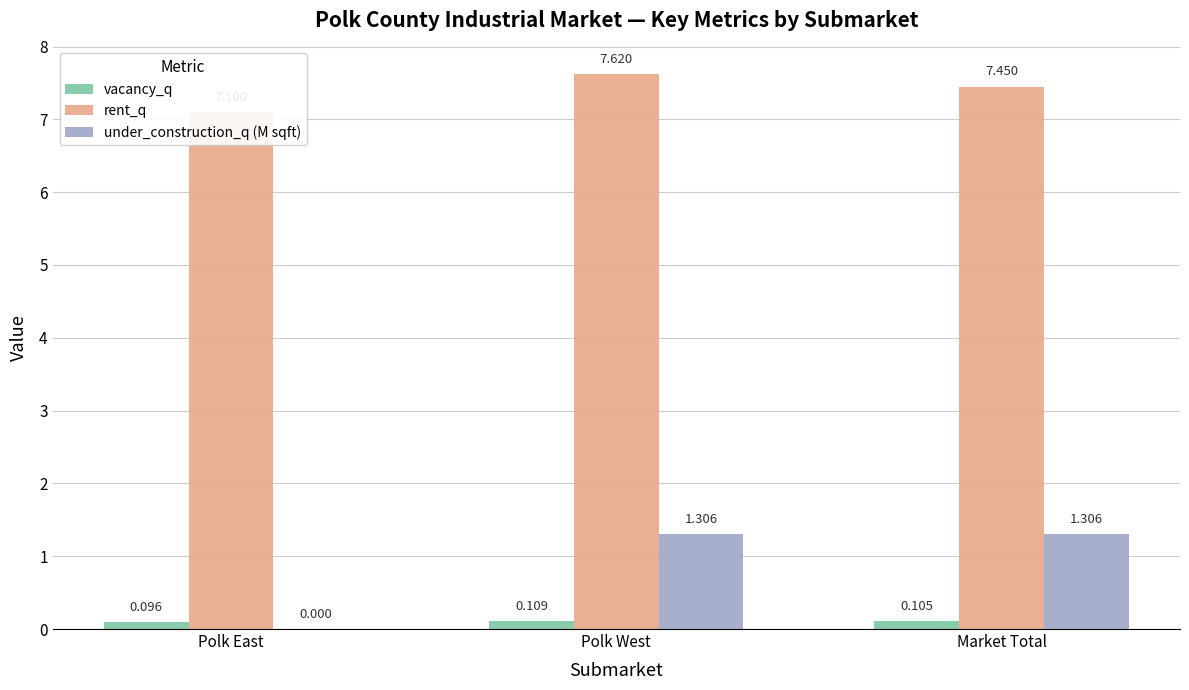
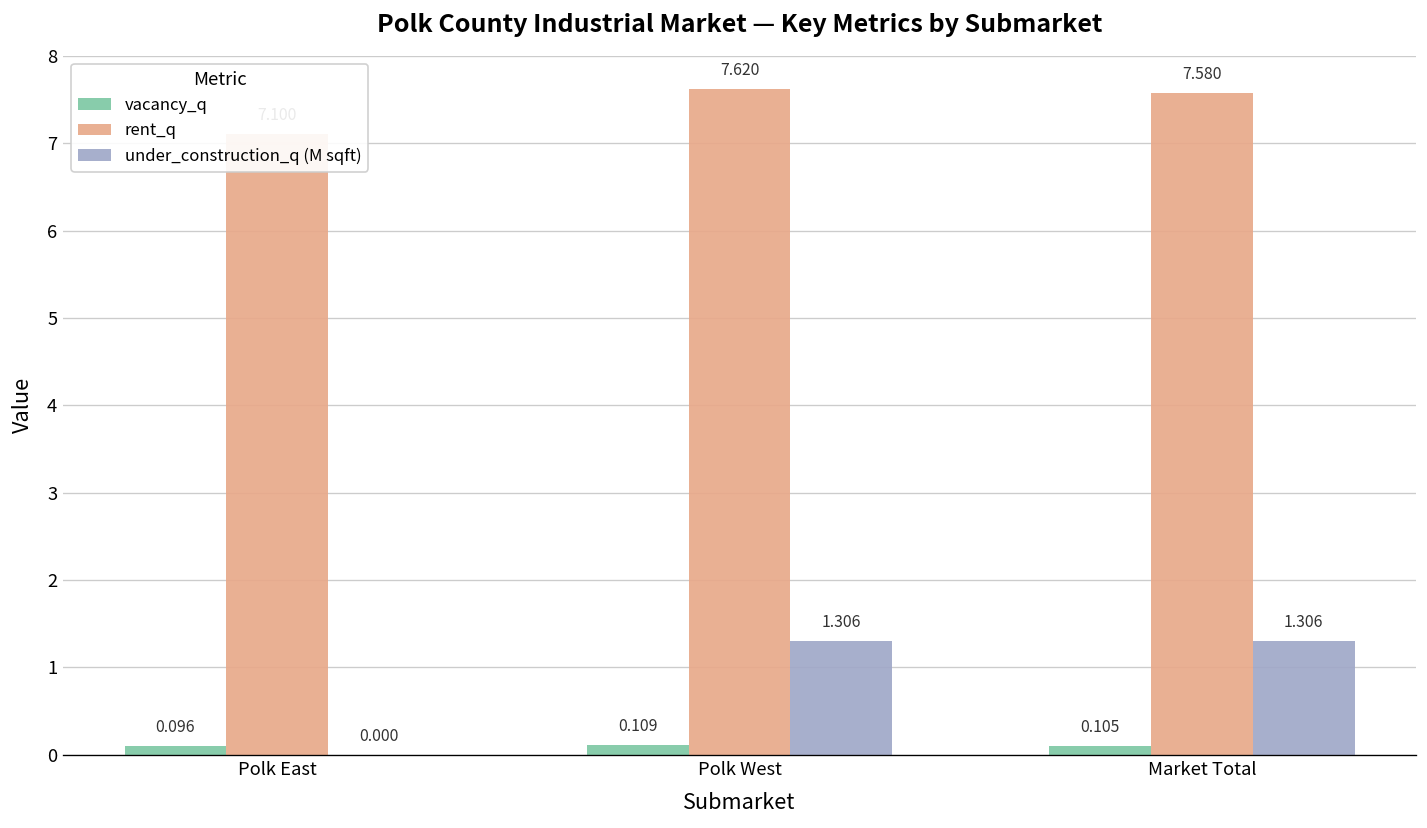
rent_q, Market Total: 7.450 -> 7.580
